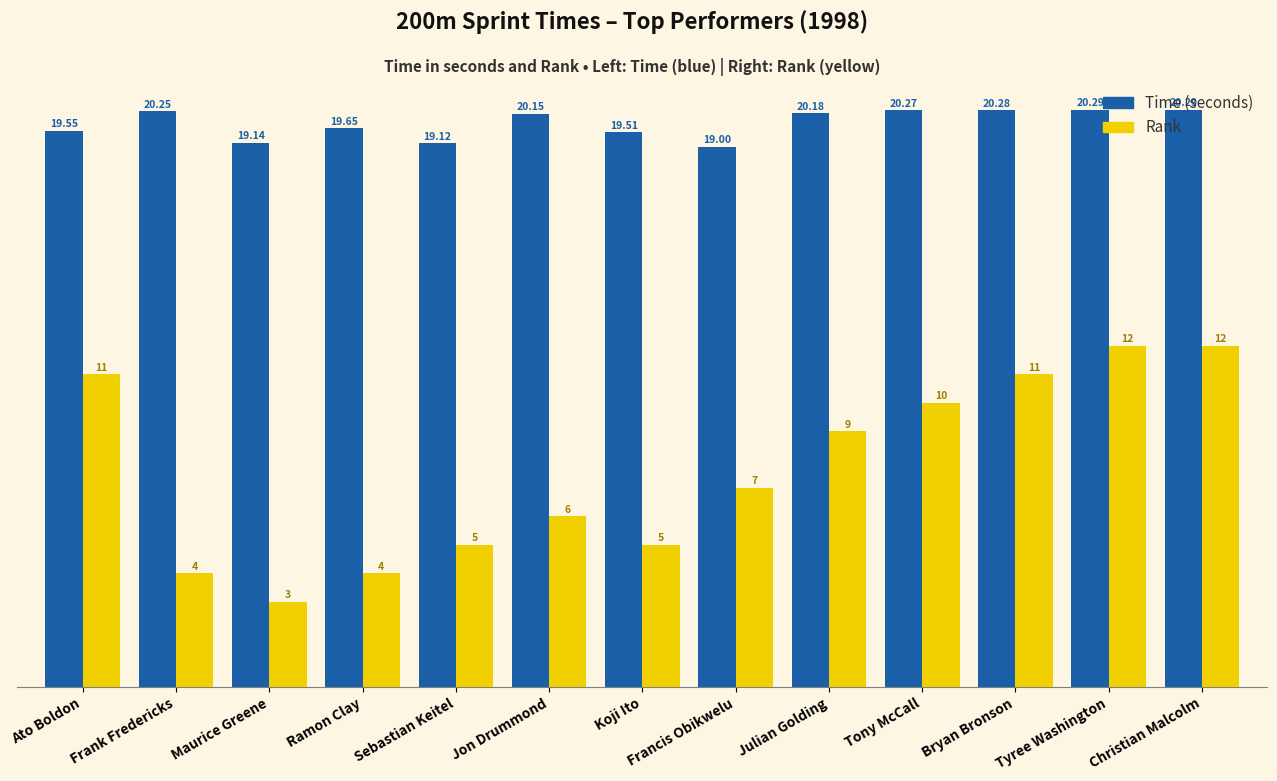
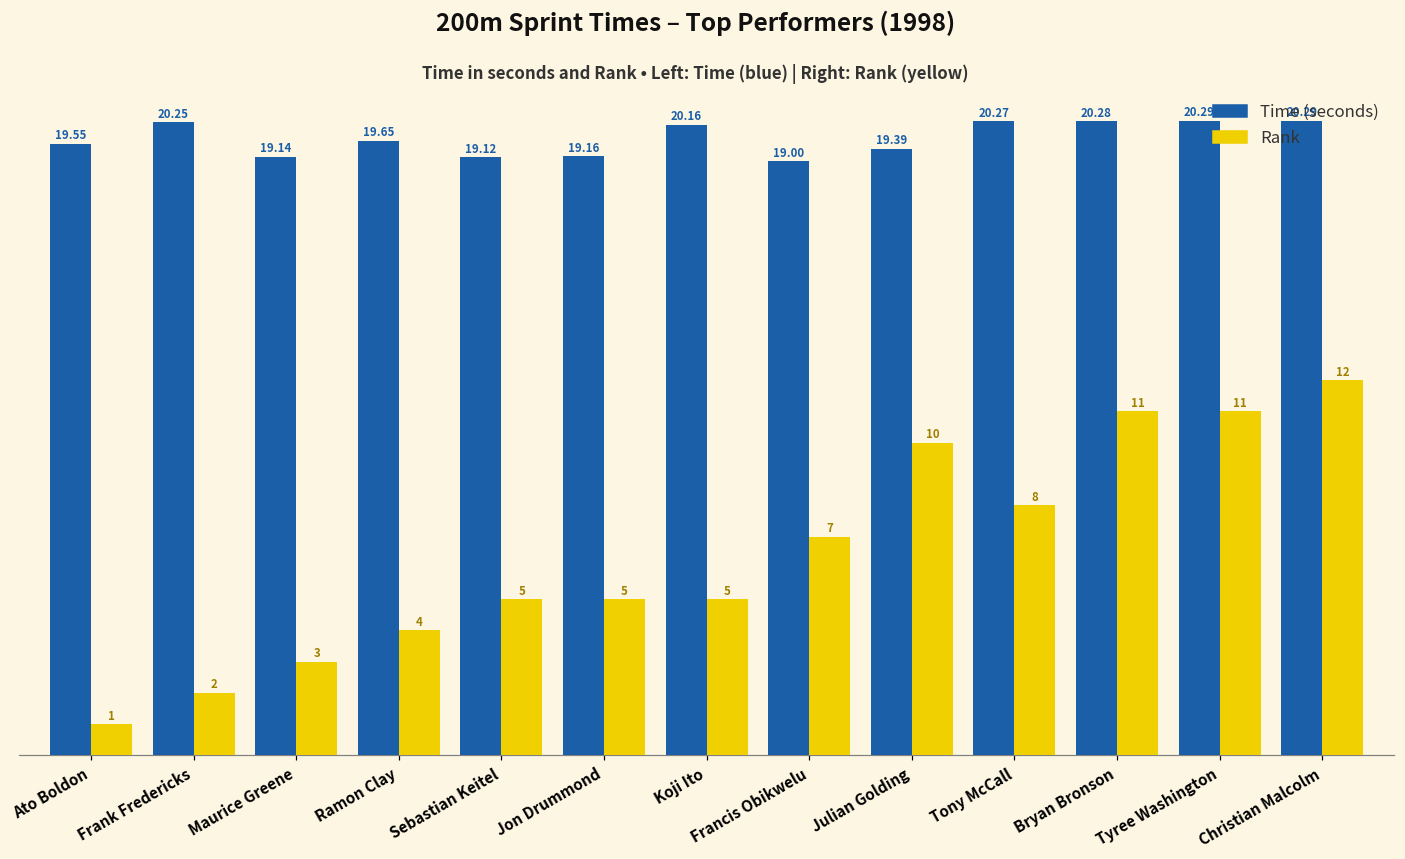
Rank, Ato Boldon: 11 -> 1
Rank, Frank Fredericks: 4 -> 2
Time (seconds), Jon Drummond: 20.15 -> 19.16
Rank, Jon Drummond: 6 -> 5
Time (seconds), Koji Ito: 19.51 -> 20.16
Time (seconds), Julian Golding: 20.18 -> 19.39
Rank, Julian Golding: 9 -> 10
Rank, Tony McCall: 10 -> 8
Rank, Tyree Washington: 12 -> 11
